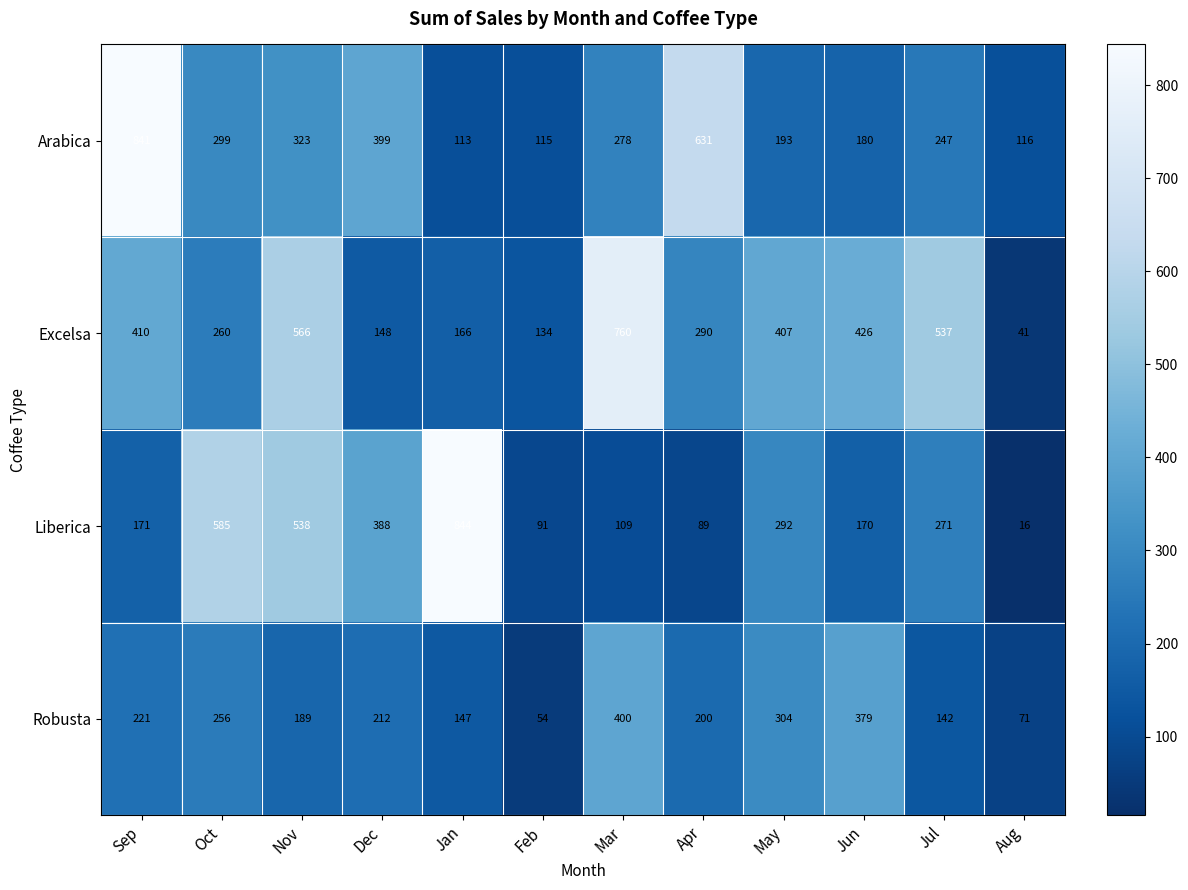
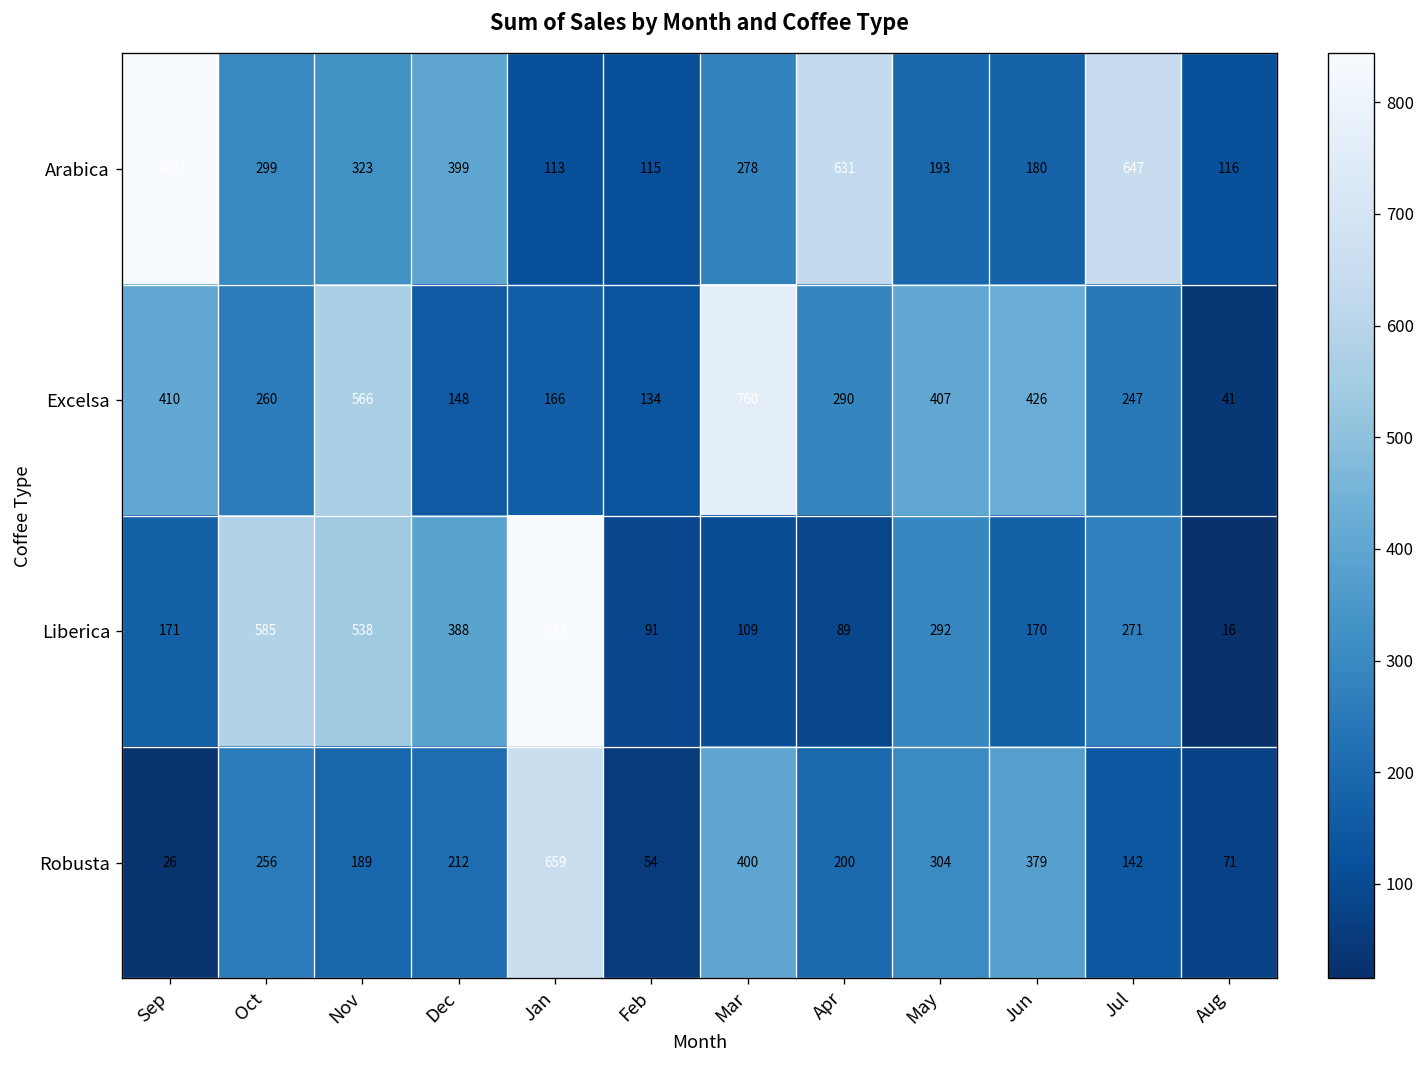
Arabica, Jul: 247 -> 647
Excelsa, Jul: 537 -> 247
Robusta, Sep: 221 -> 26
Robusta, Jan: 147 -> 659
